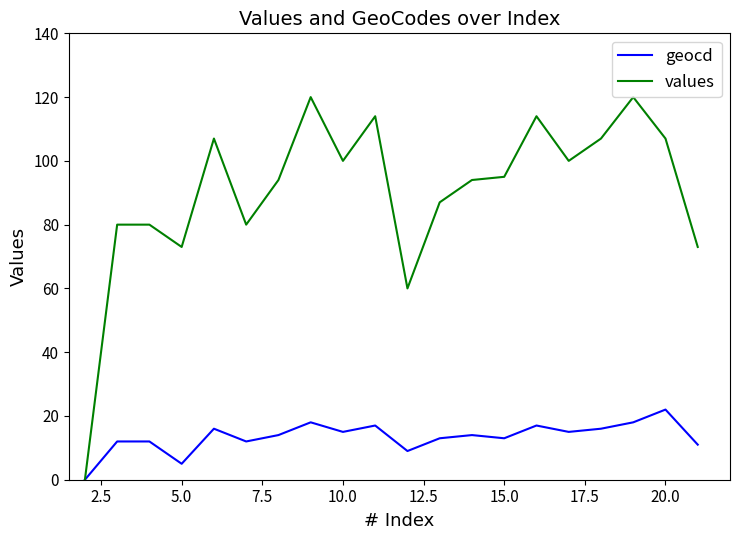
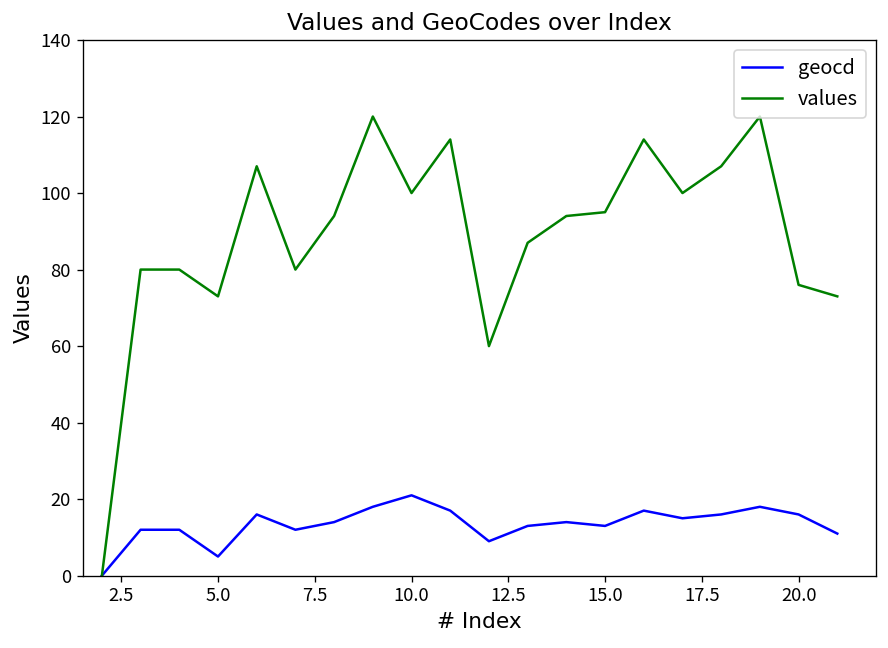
geocd, 10.0: 15 -> 21
geocd, 20.0: 22 -> 16
values, 20.0: 107 -> 76
